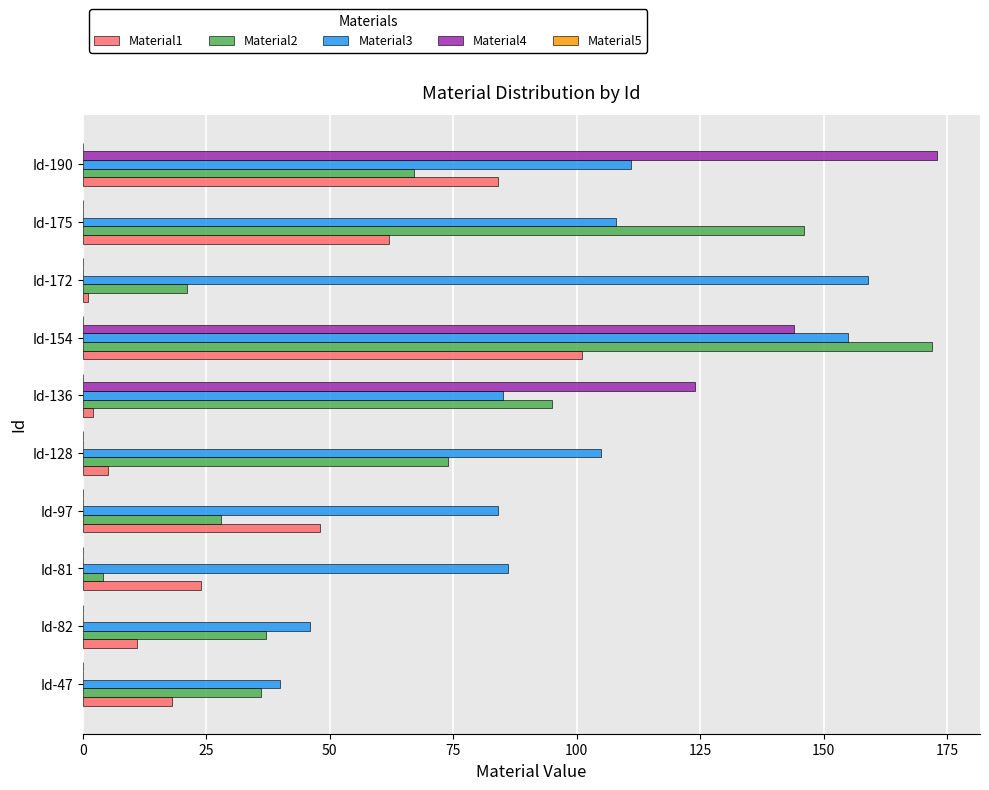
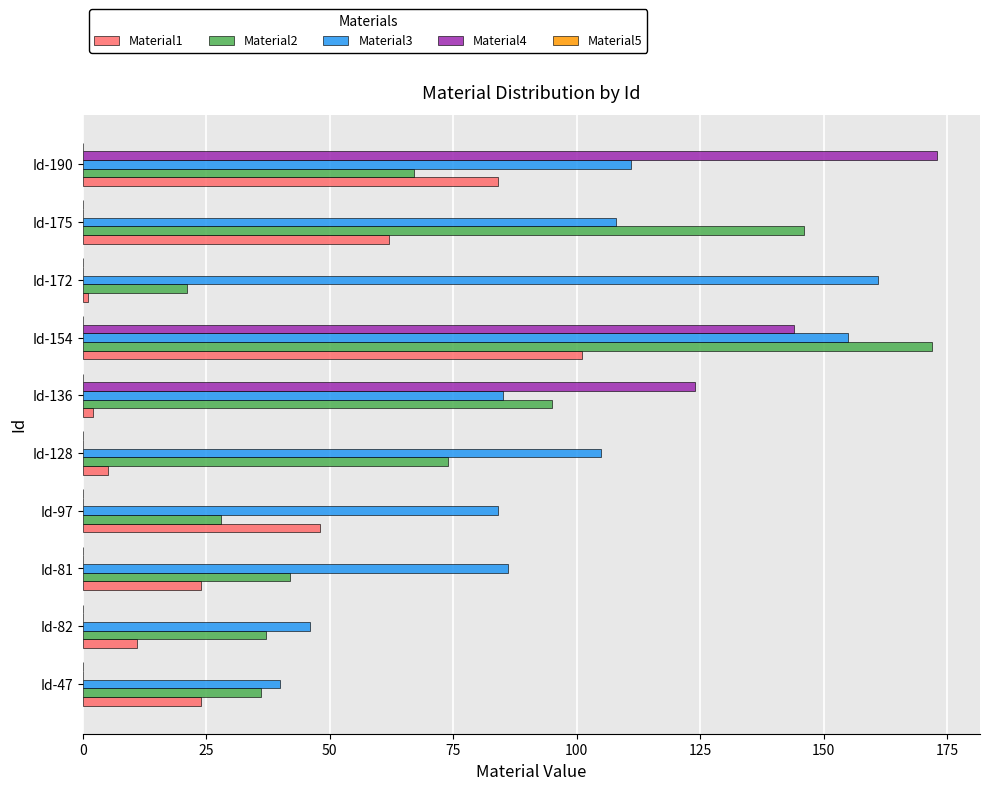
Material3, Id-172: 159 -> 161
Material2, Id-81: 4 -> 42
Material1, Id-47: 18 -> 24
